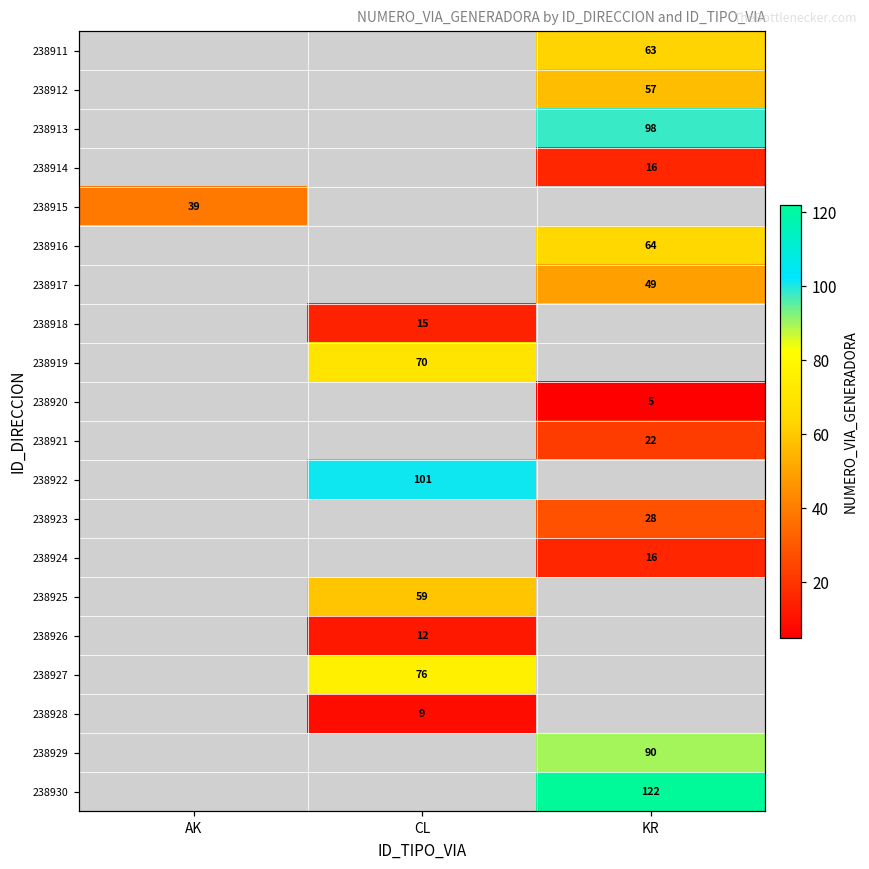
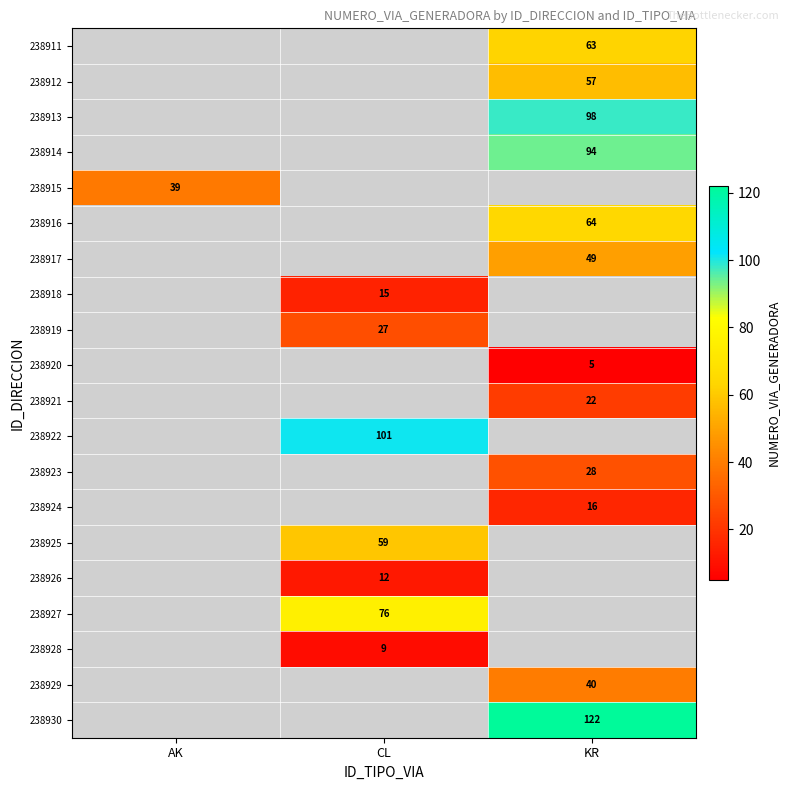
238914, KR: 16 -> 94
238919, CL: 70 -> 27
238929, KR: 90 -> 40
